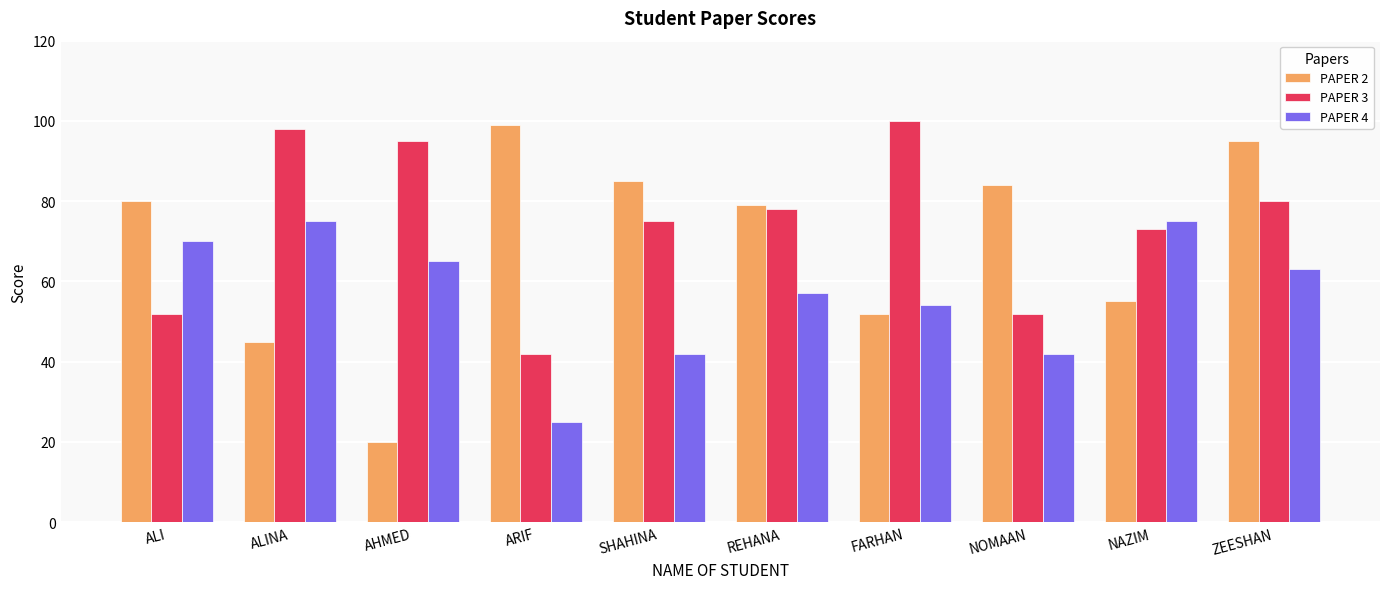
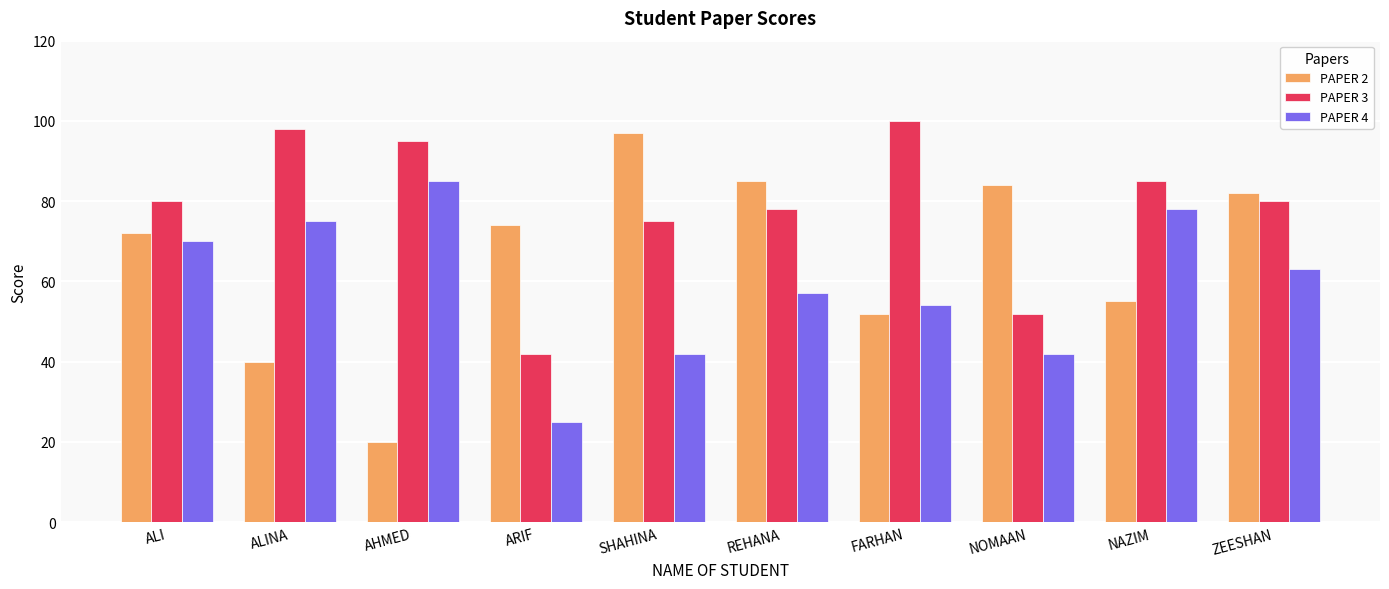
PAPER 2, ALI: 80 -> 72
PAPER 3, ALI: 52 -> 80
PAPER 2, ALINA: 45 -> 40
PAPER 4, AHMED: 65 -> 85
PAPER 2, ARIF: 99 -> 74
PAPER 2, SHAHINA: 85 -> 97
PAPER 2, REHANA: 79 -> 85
PAPER 3, NAZIM: 73 -> 85
PAPER 4, NAZIM: 75 -> 78
PAPER 2, ZEESHAN: 95 -> 82
